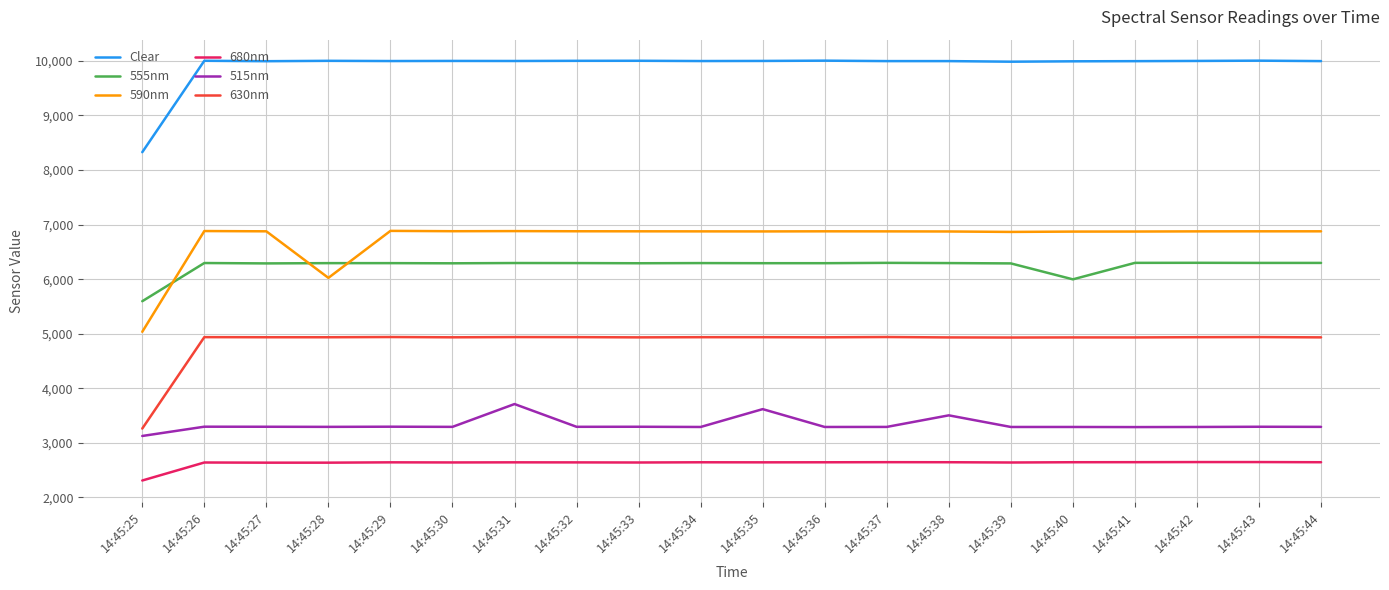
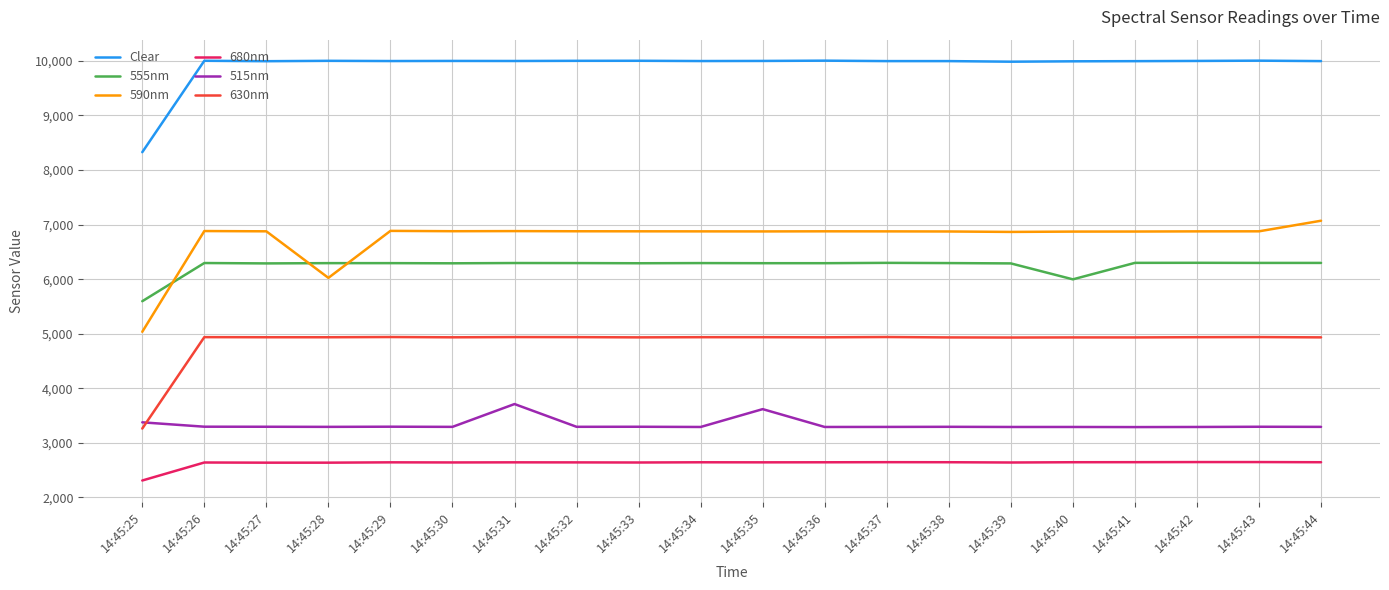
515nm, 14:45:25: 3,100 -> 3,400
515nm, 14:45:38: 3,500 -> 3,300
590nm, 14:45:44: 6,900 -> 7,100
